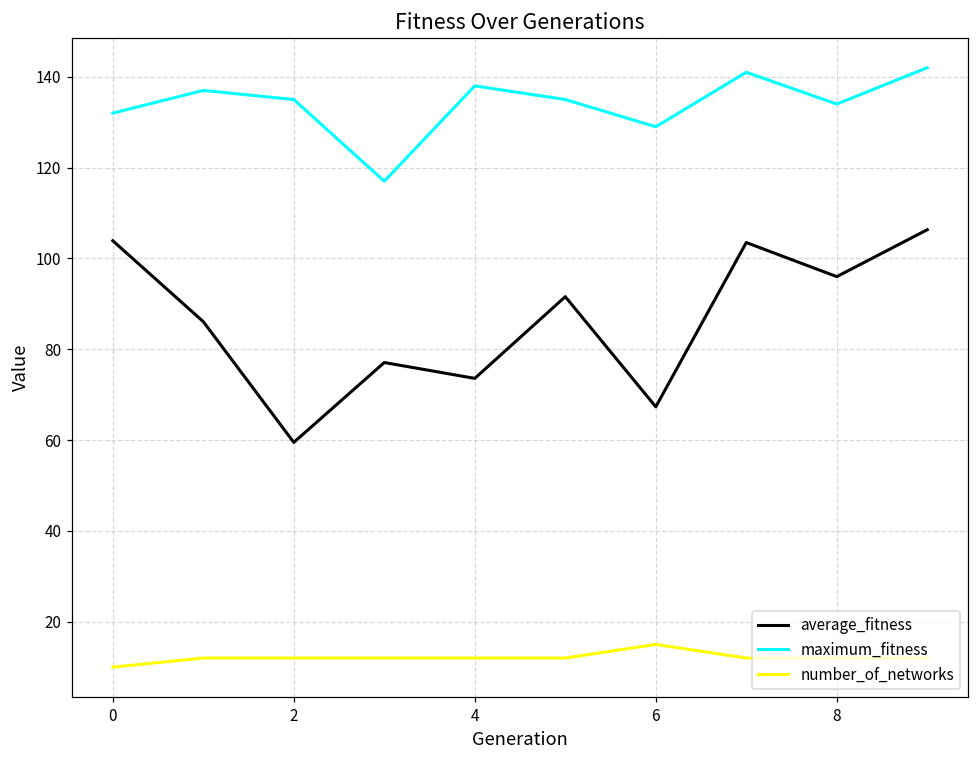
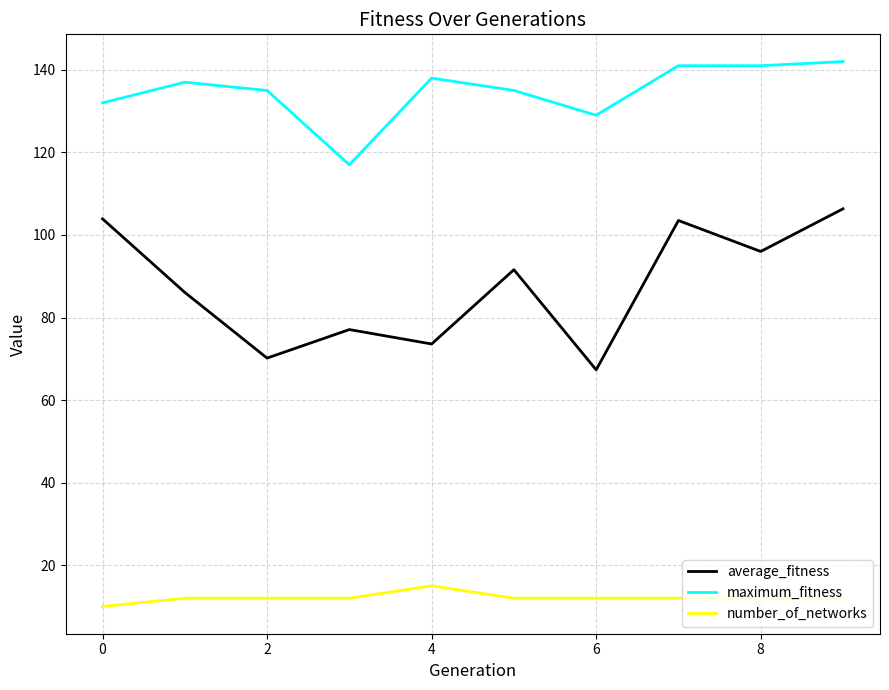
average_fitness, 2: 59 -> 70
number_of_networks, 4: 12 -> 15
number_of_networks, 6: 15 -> 12
maximum_fitness, 8: 134 -> 141
